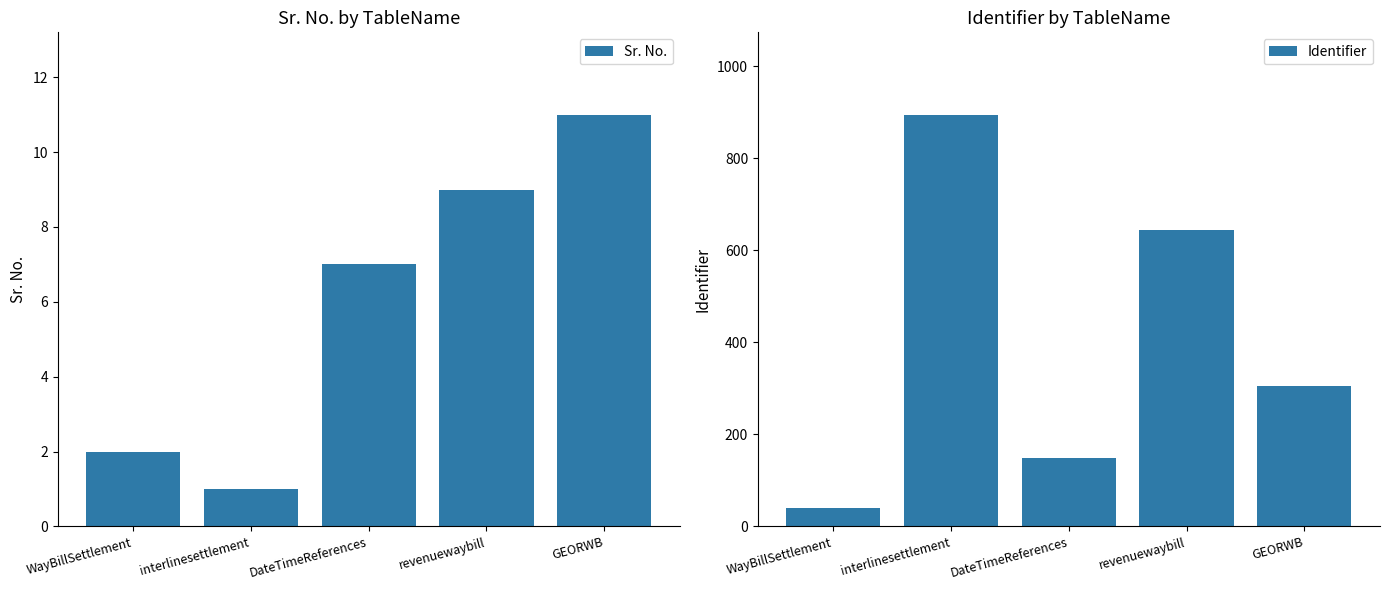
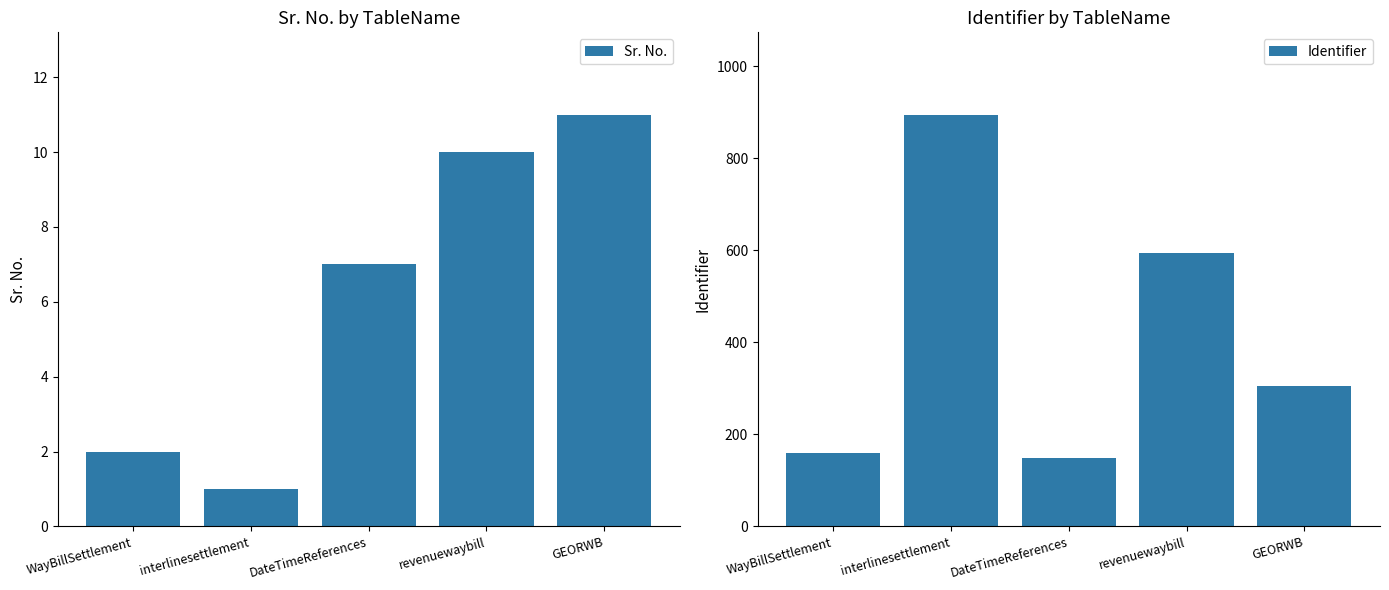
Sr. No. by TableName, revenuewaybill: 9 -> 10
Identifier by TableName, WayBillSettlement: 40 -> 160
Identifier by TableName, revenuewaybill: 650 -> 600
